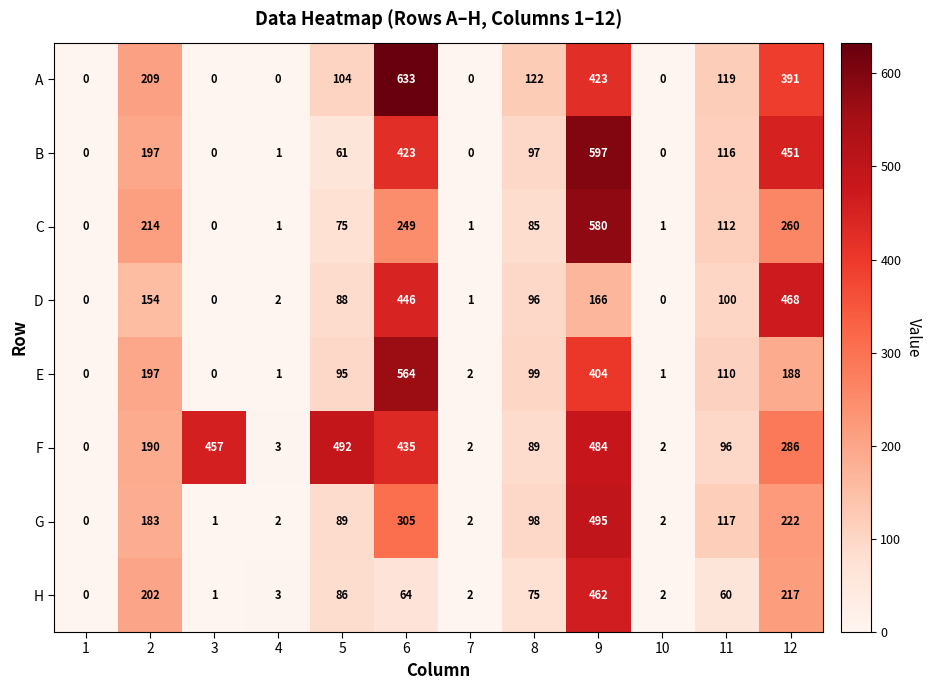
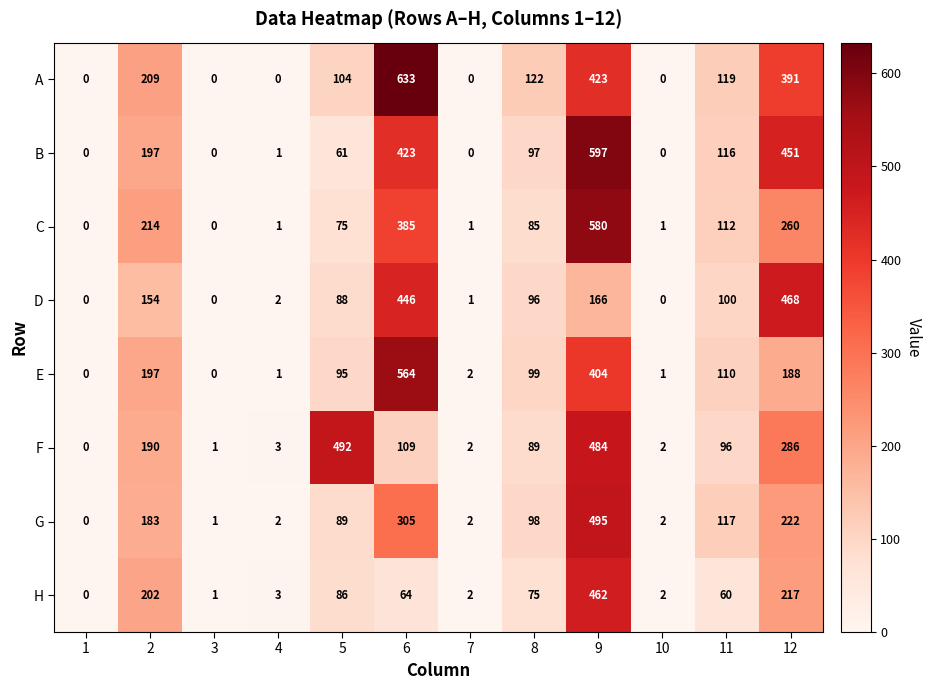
C, 6: 249 -> 385
F, 3: 457 -> 1
F, 6: 435 -> 109
